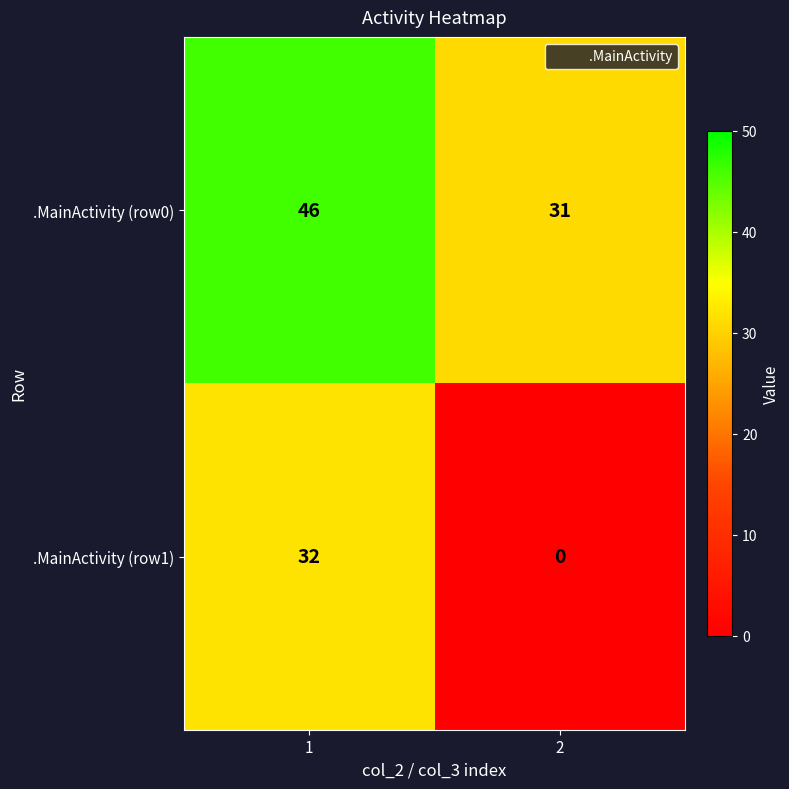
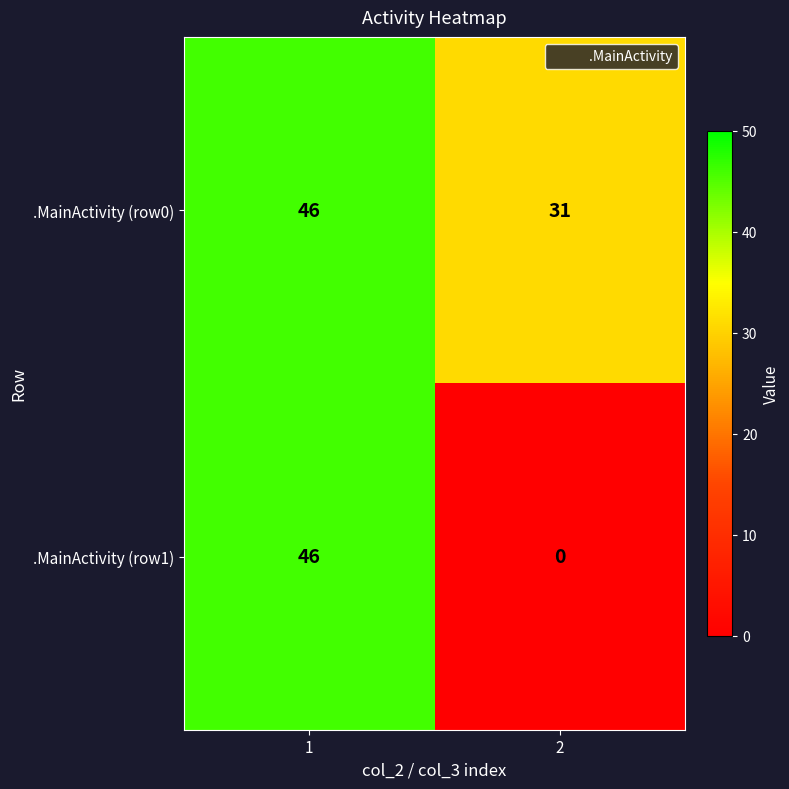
.MainActivity (row1), 1: 32 -> 46
